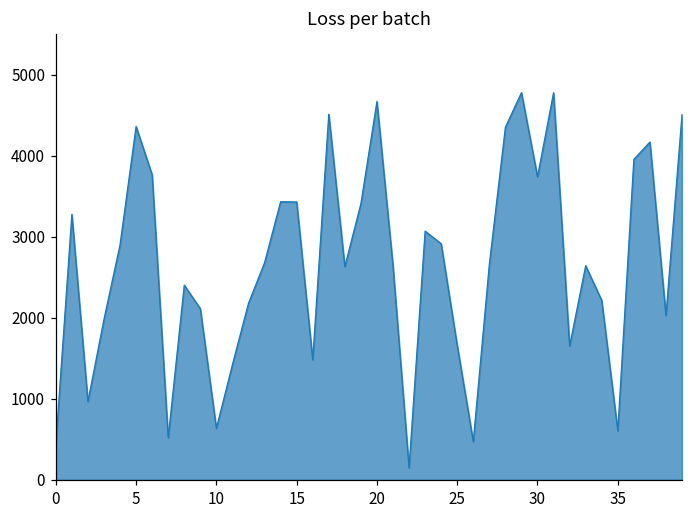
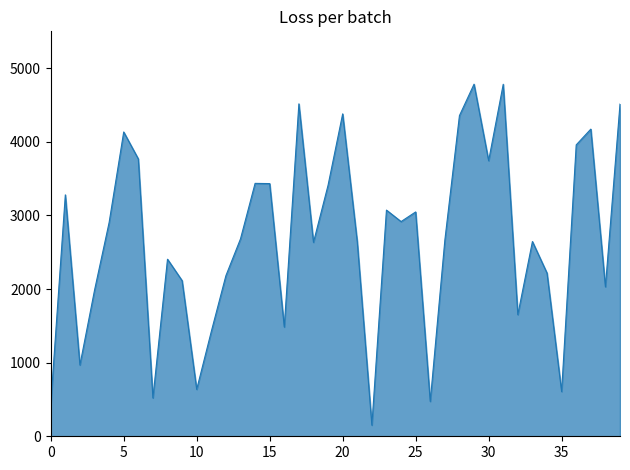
5: 4400 -> 4100
20: 4700 -> 4400
25: 1700 -> 3000
